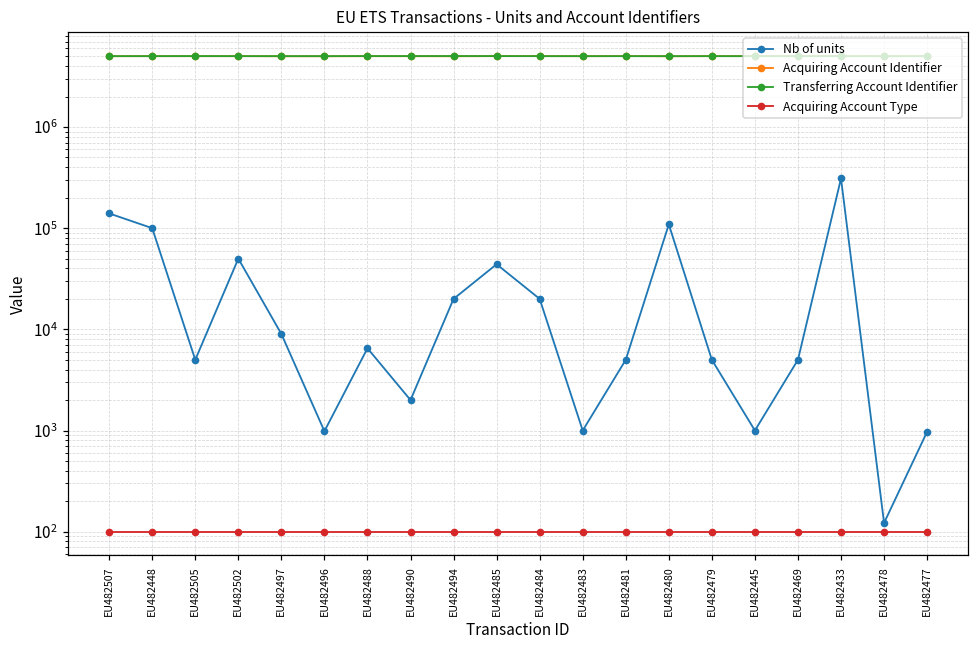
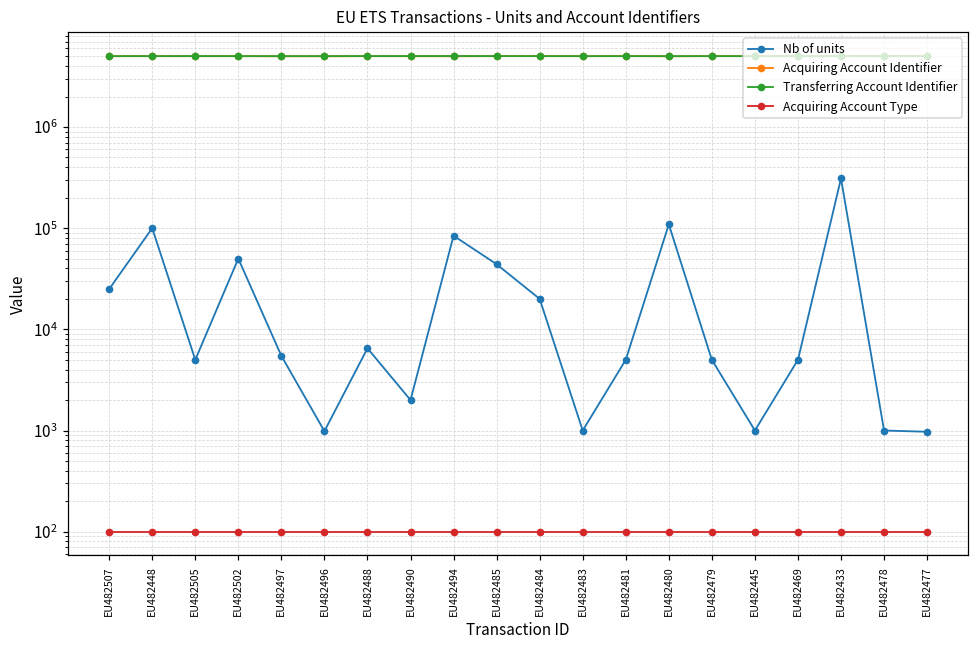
Nb of units, EU482507: 140000 -> 25000
Nb of units, EU482497: 9000 -> 5000
Nb of units, EU482494: 20000 -> 80000
Nb of units, EU482478: 120 -> 1000
